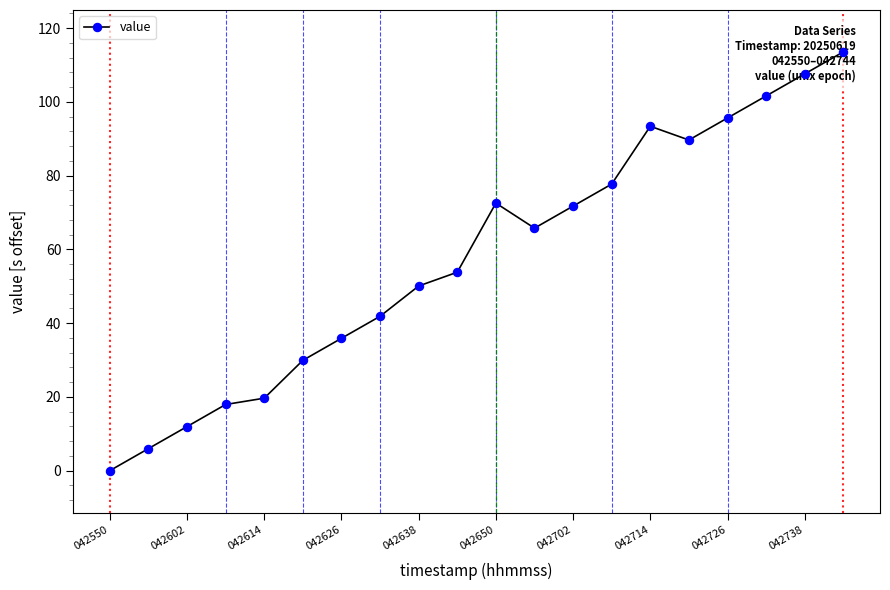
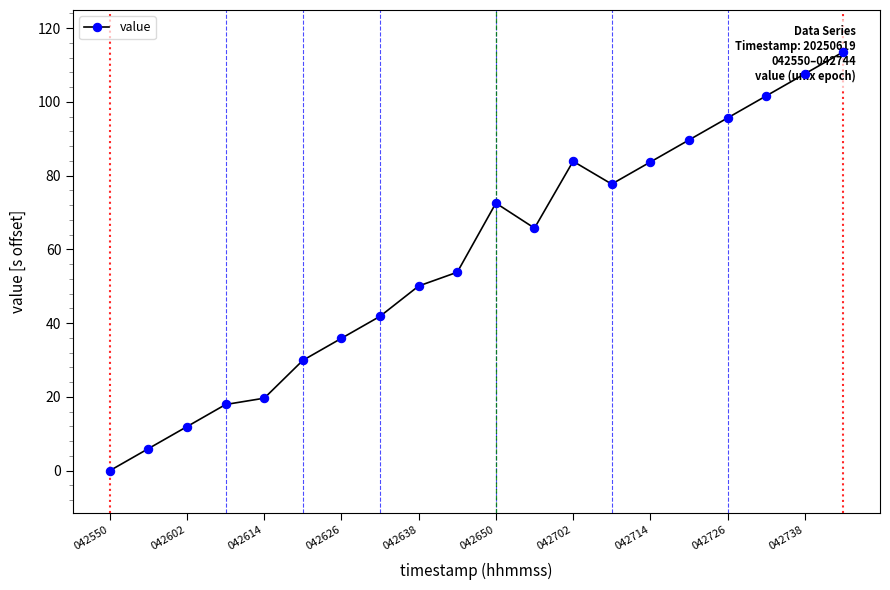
042702: 72 -> 84
042714: 93 -> 84
